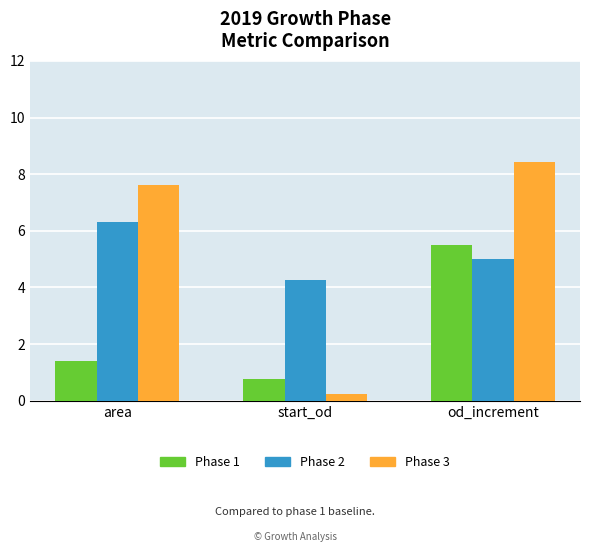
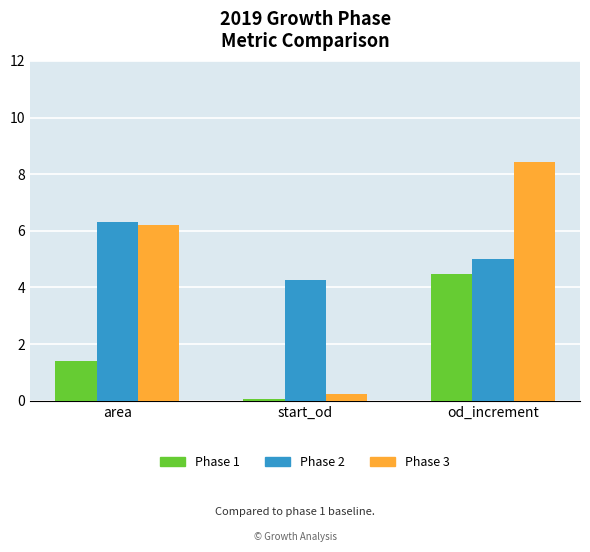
Phase 3, area: 7.6 -> 6.2
Phase 1, start_od: 0.8 -> 0.0
Phase 1, od_increment: 5.5 -> 4.5
